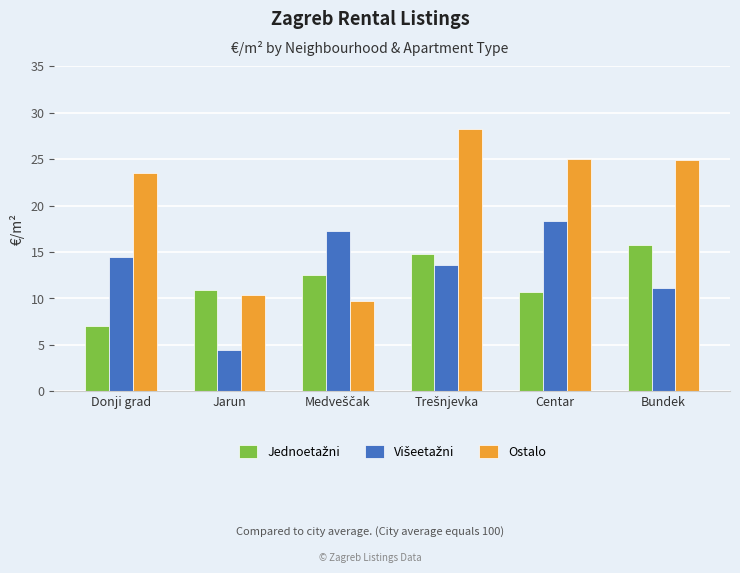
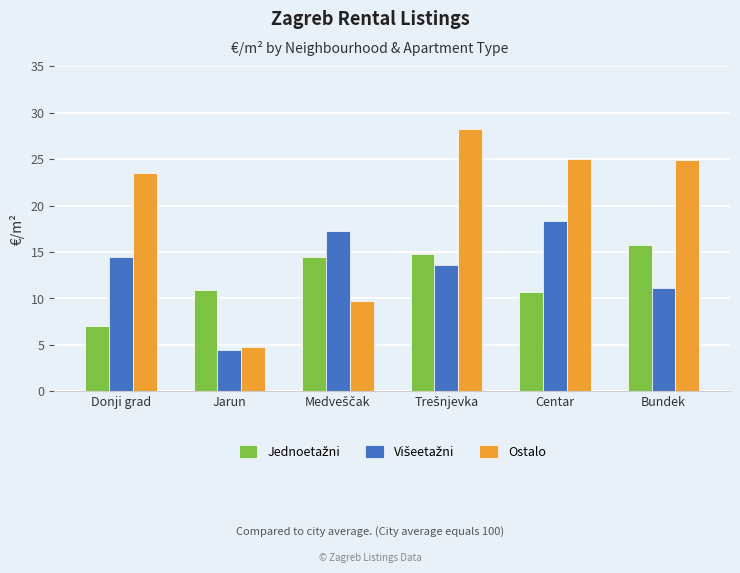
Ostalo, Jarun: 10 -> 5
Jednoetažni, Medveščak: 13 -> 15
